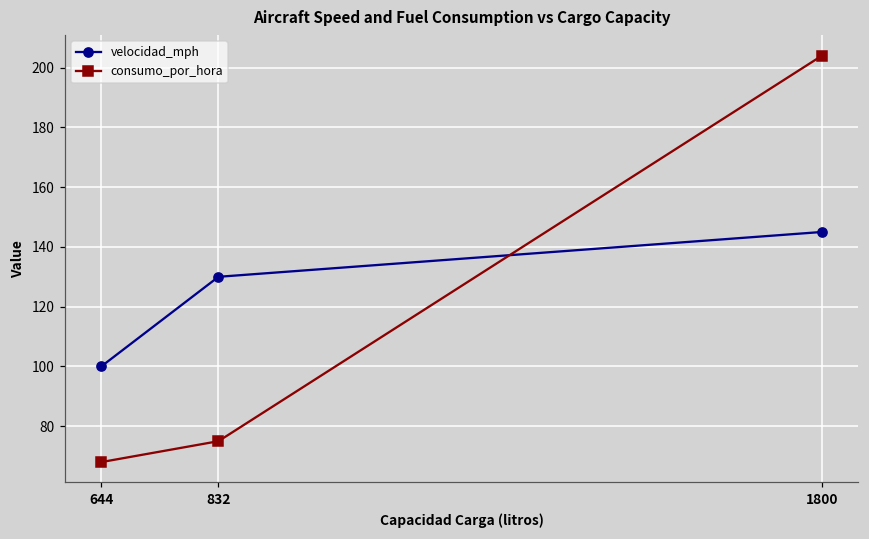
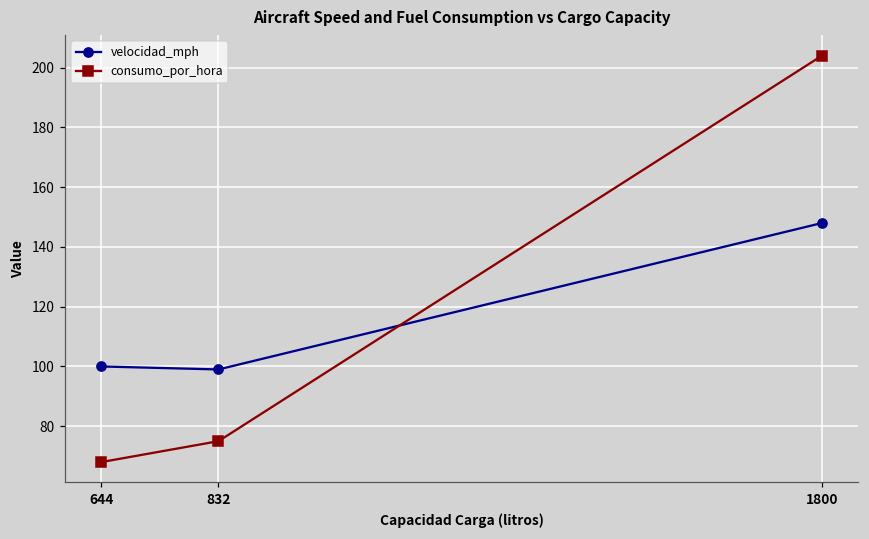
velocidad_mph, 832: 130 -> 99
velocidad_mph, 1800: 145 -> 148
